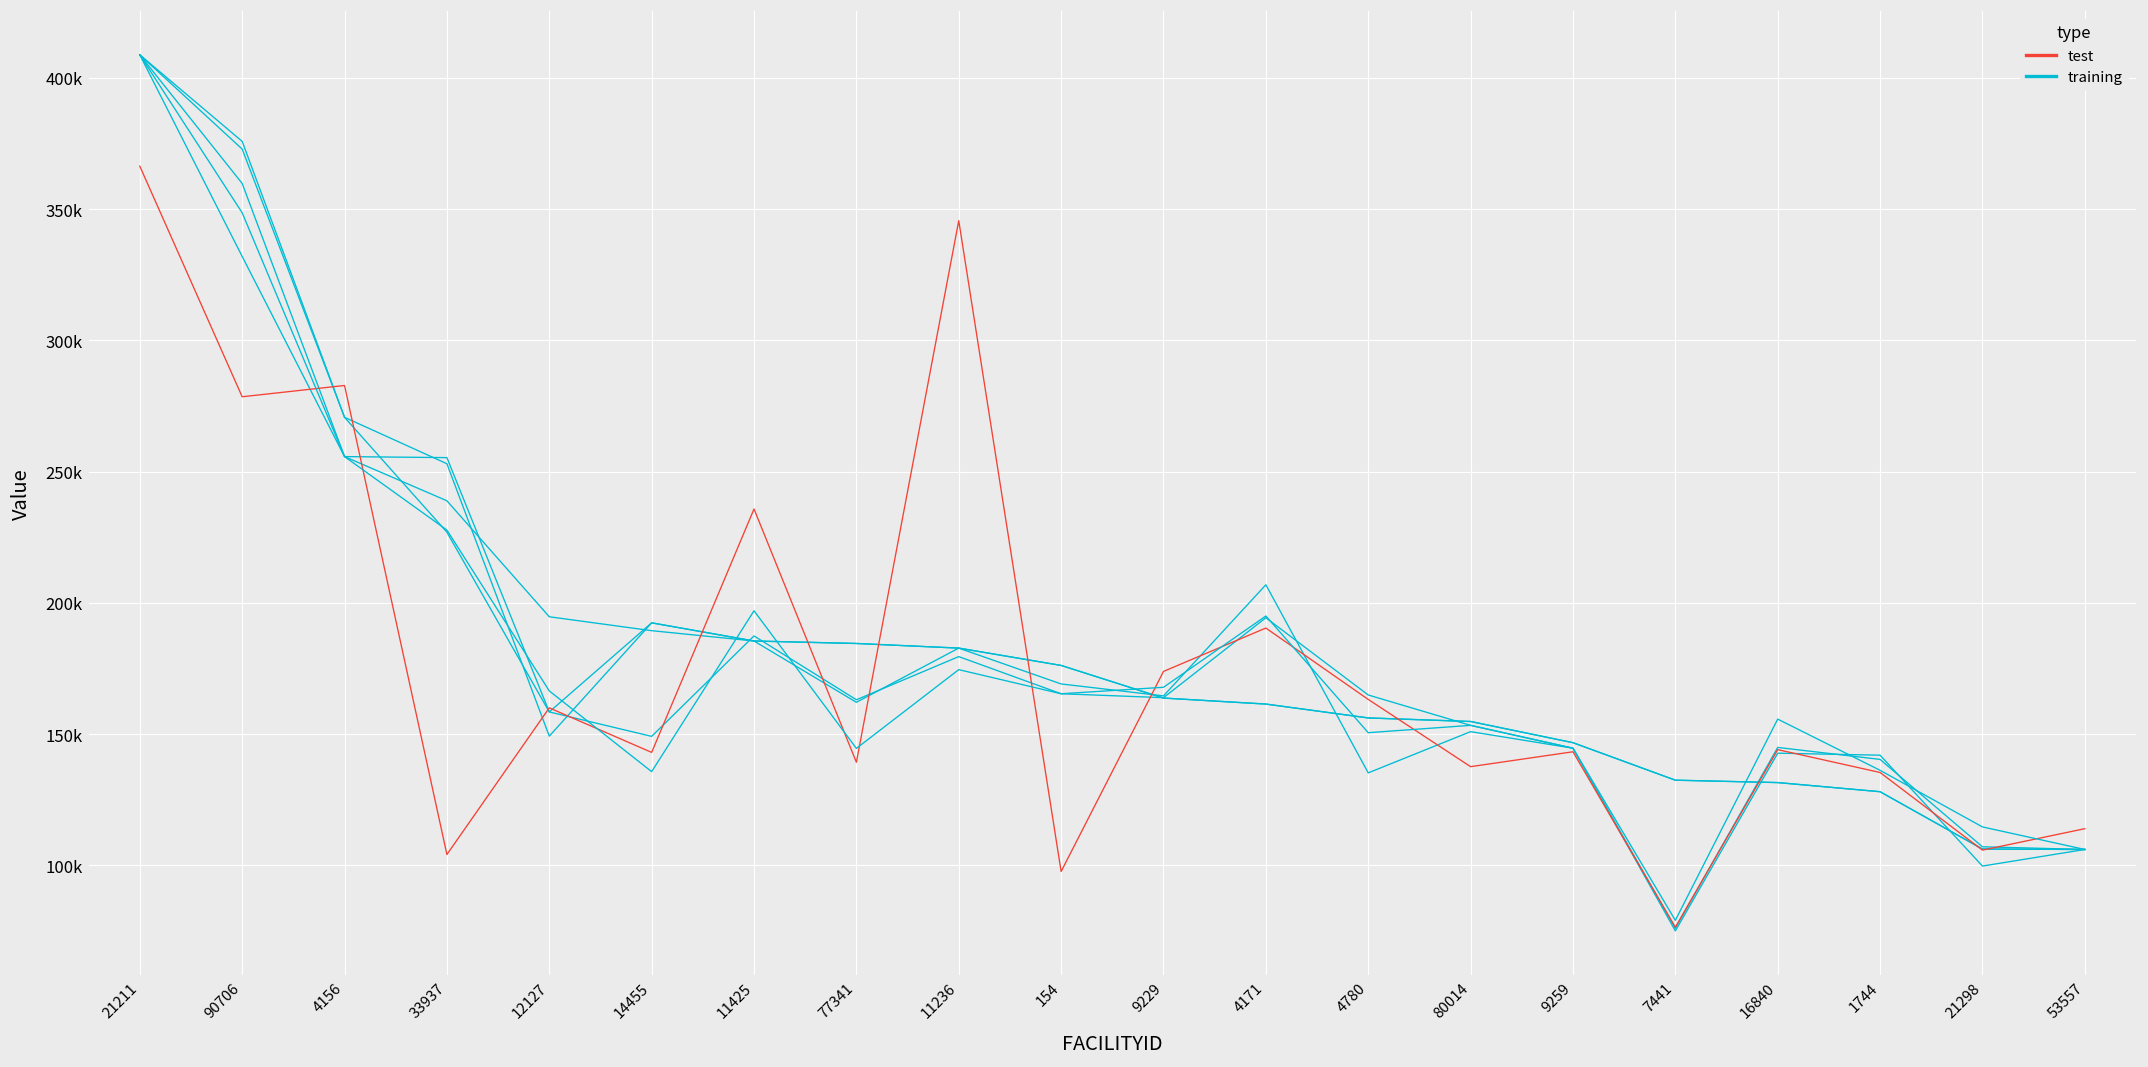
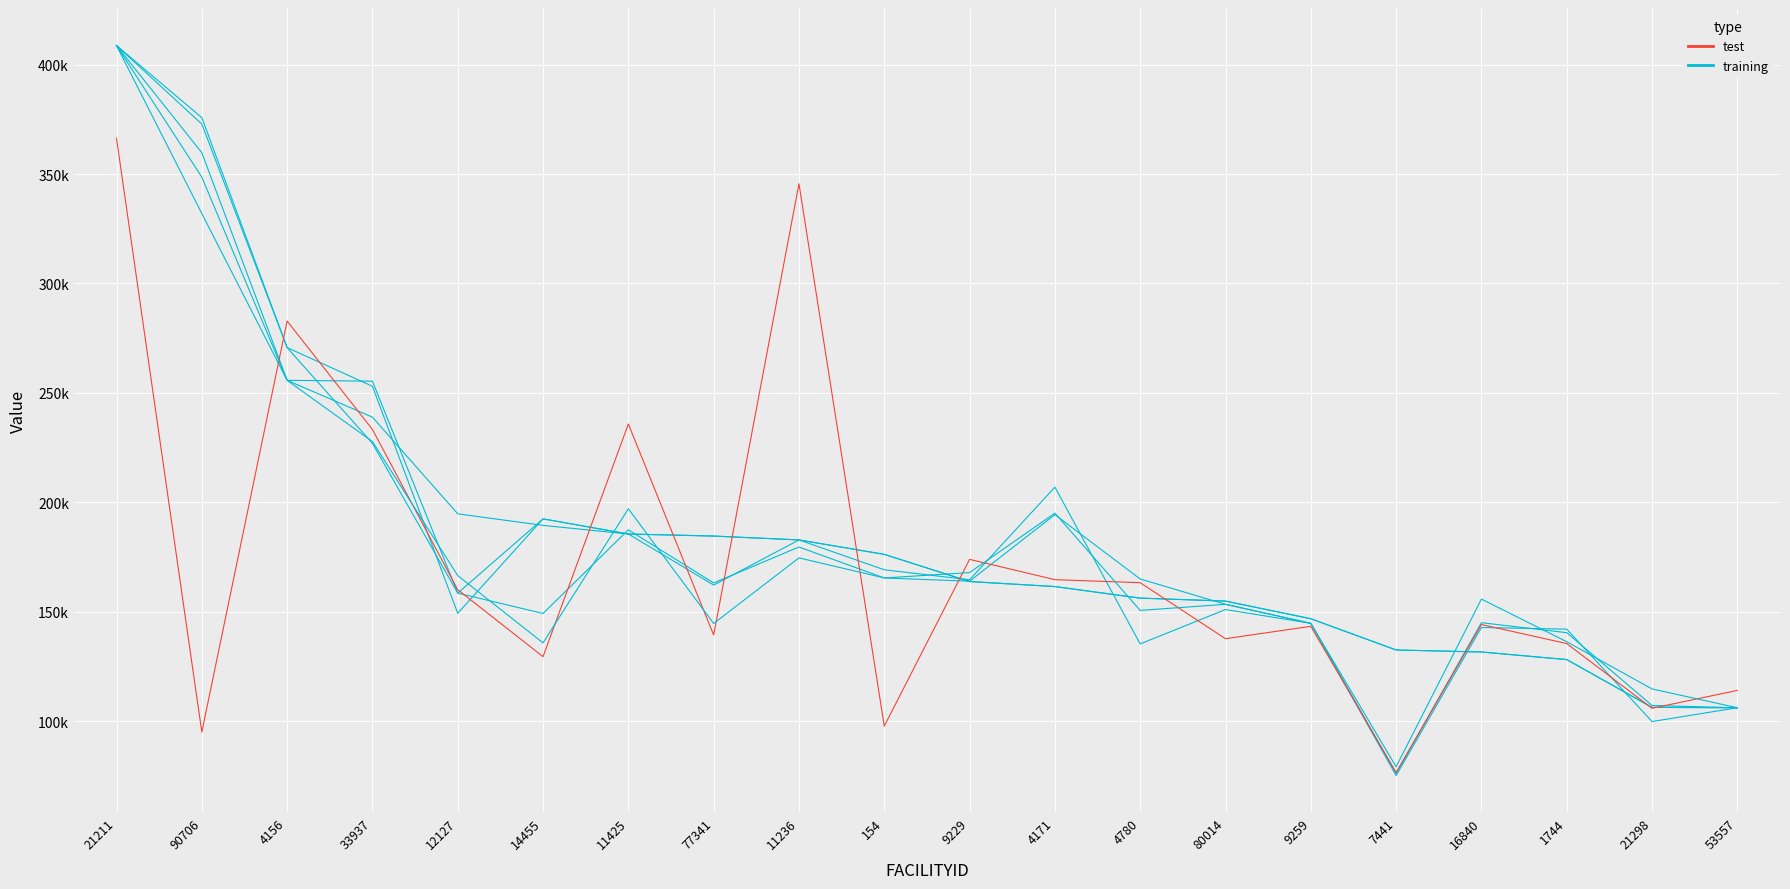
test, 90706: 279000 -> 95000
test, 33937: 104000 -> 233000
test, 14455: 143000 -> 129000
test, 4171: 190000 -> 165000
